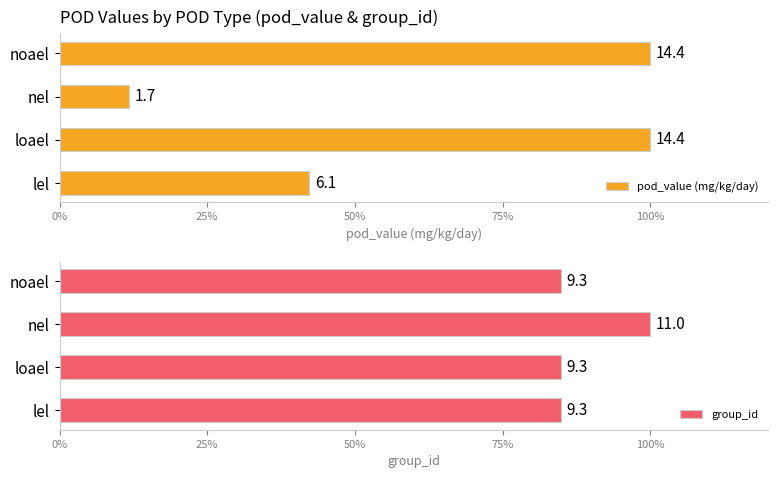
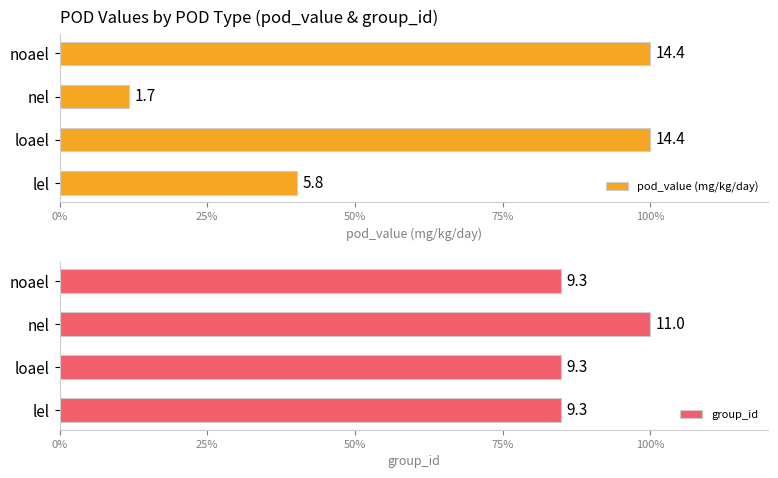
POD Values by POD Type (pod_value & group_id), lel: 6.1 -> 5.8
